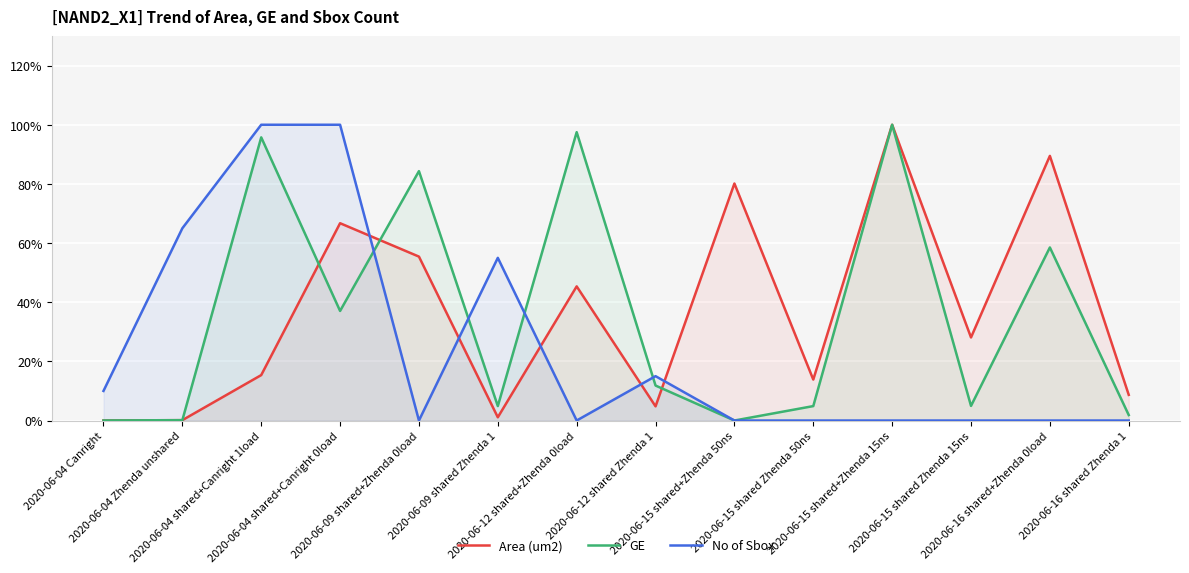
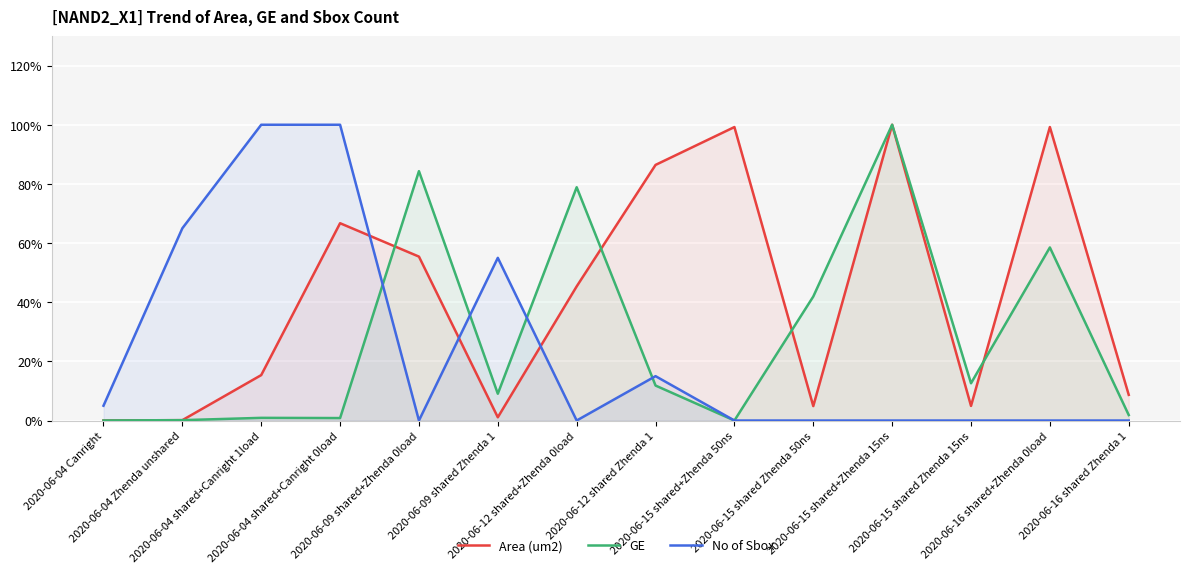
No of Sbox, 2020-06-04 Canright: 10% -> 5%
GE, 2020-06-04 shared+Canright 1load: 96% -> 1%
GE, 2020-06-04 shared+Canright 0load: 37% -> 1%
GE, 2020-06-09 shared Zhenda 1: 5% -> 9%
GE, 2020-06-12 shared+Zhenda 0load: 98% -> 79%
Area (um2), 2020-06-12 shared Zhenda 1: 5% -> 86%
Area (um2), 2020-06-15 shared+Zhenda 50ns: 80% -> 99%
Area (um2), 2020-06-15 shared Zhenda 50ns: 14% -> 5%
GE, 2020-06-15 shared Zhenda 50ns: 5% -> 42%
Area (um2), 2020-06-15 shared Zhenda 15ns: 28% -> 5%
GE, 2020-06-15 shared Zhenda 15ns: 5% -> 13%
Area (um2), 2020-06-16 shared+Zhenda 0load: 89% -> 99%
